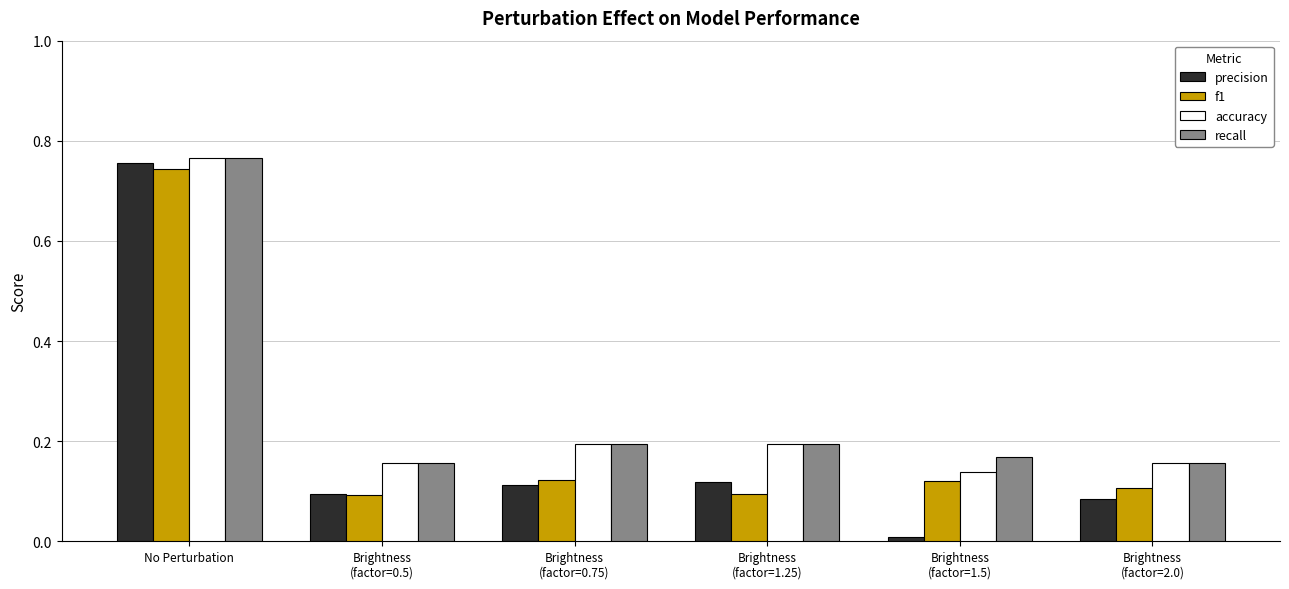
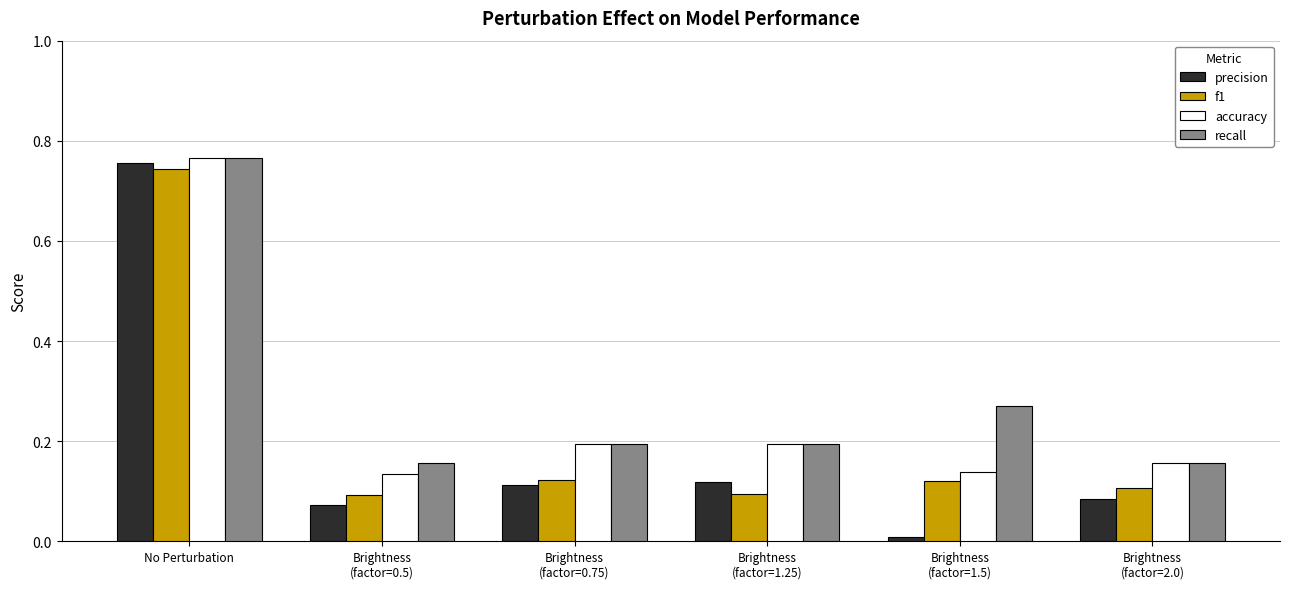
precision, Brightness (factor=0.5): 0.09 -> 0.07
accuracy, Brightness (factor=0.5): 0.16 -> 0.13
recall, Brightness (factor=1.5): 0.17 -> 0.27
